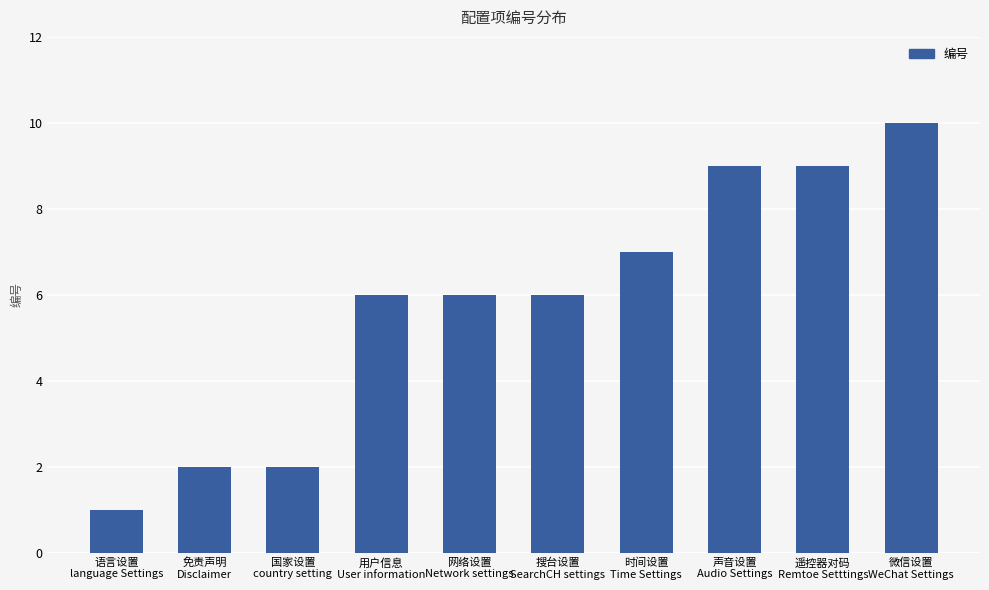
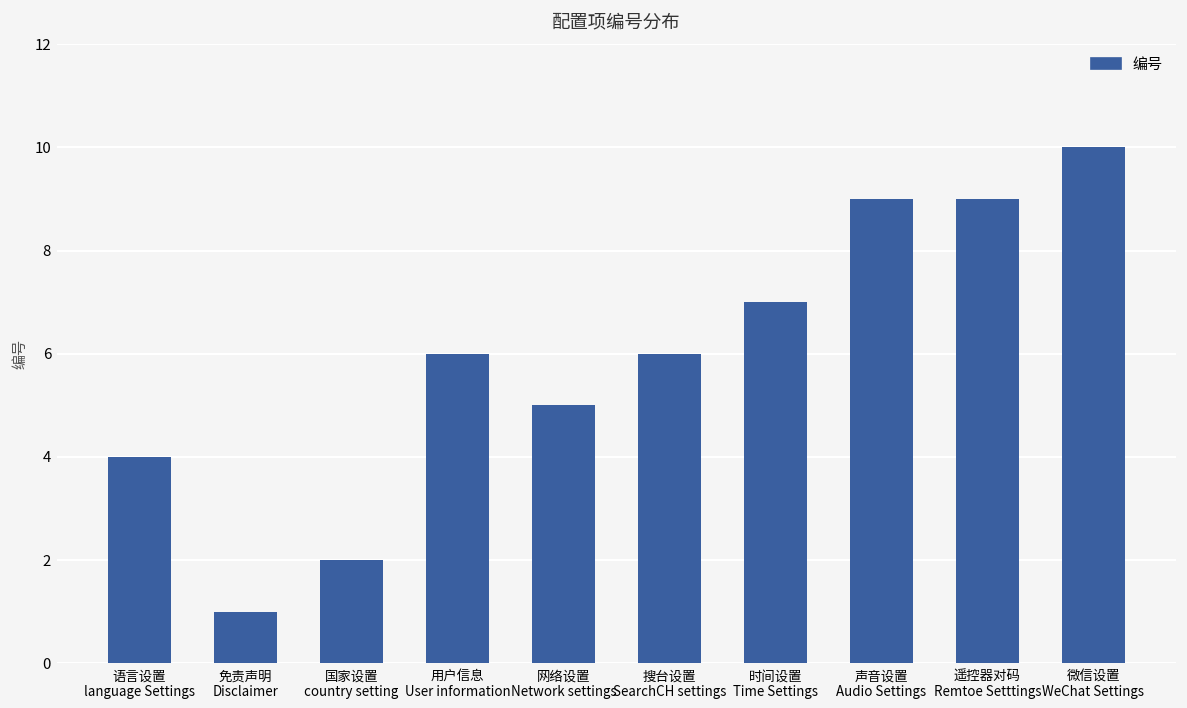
语言设置 language Settings: 1 -> 4
免责声明 Disclaimer: 2 -> 1
网络设置 Network settings: 6 -> 5
